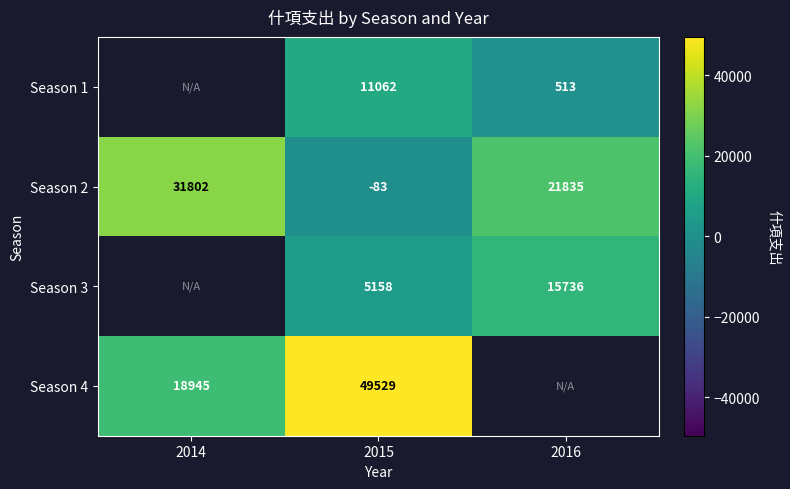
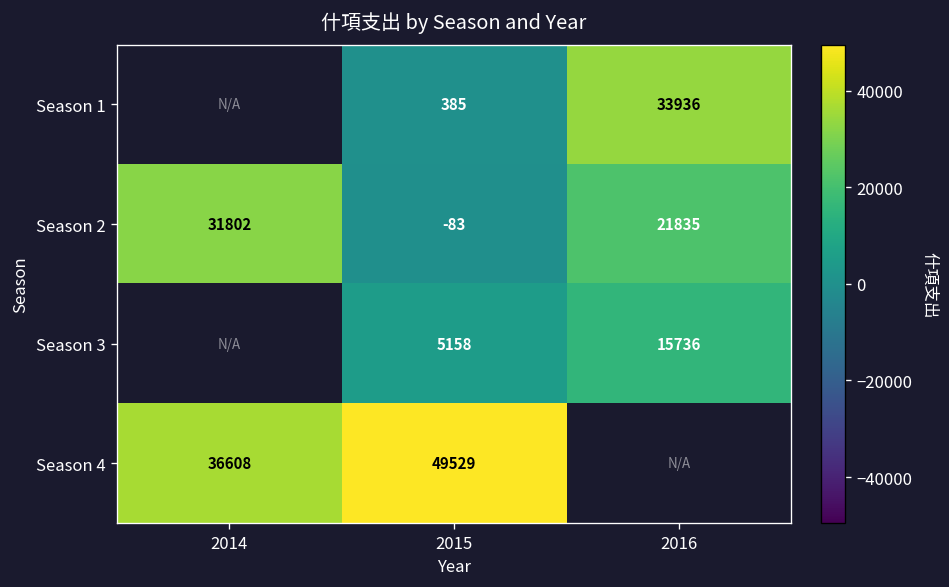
Season 1, 2015: 11062 -> 385
Season 1, 2016: 513 -> 33936
Season 4, 2014: 18945 -> 36608
